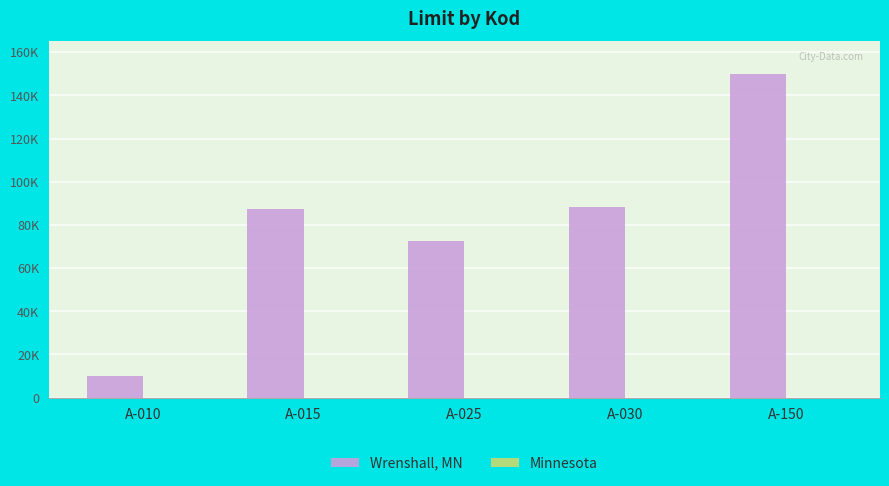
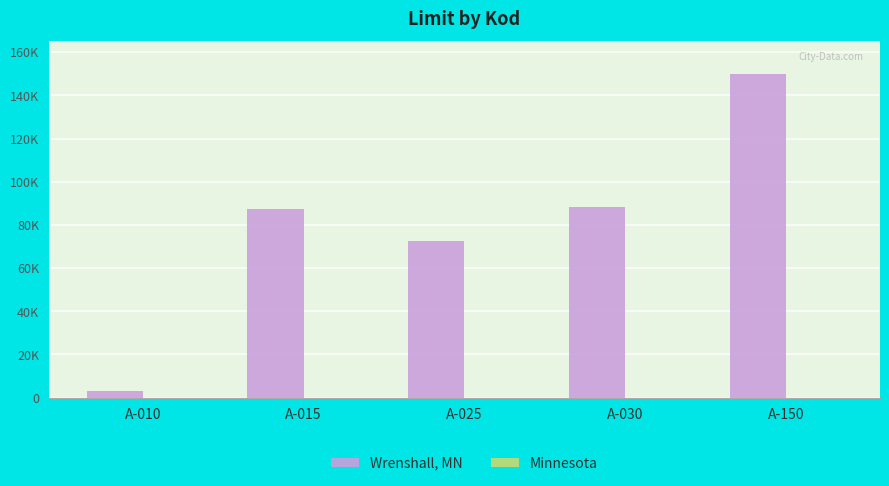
Wrenshall, MN, A-010: 10000 -> 3000
